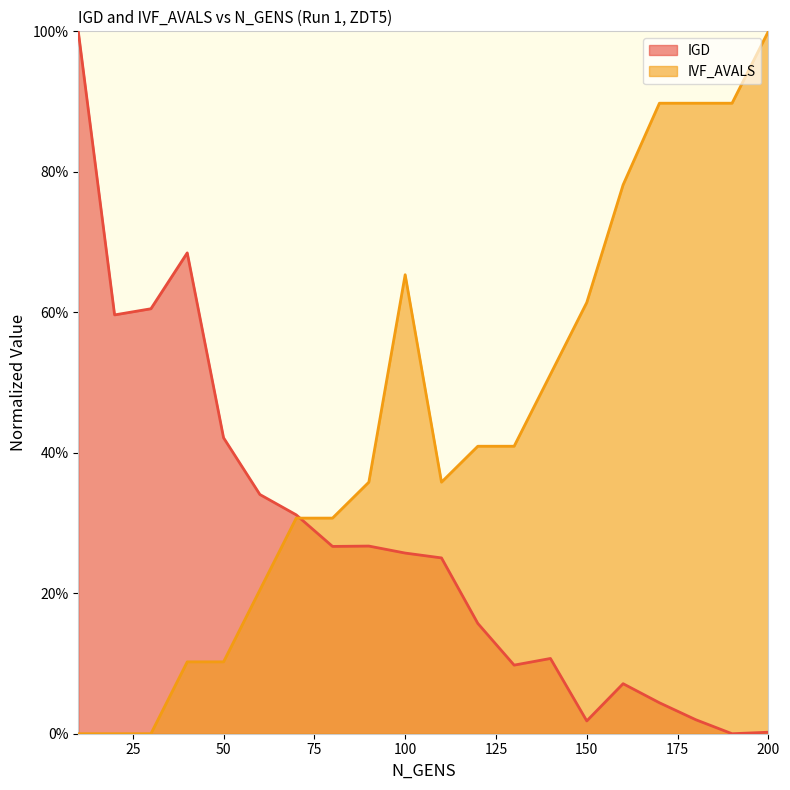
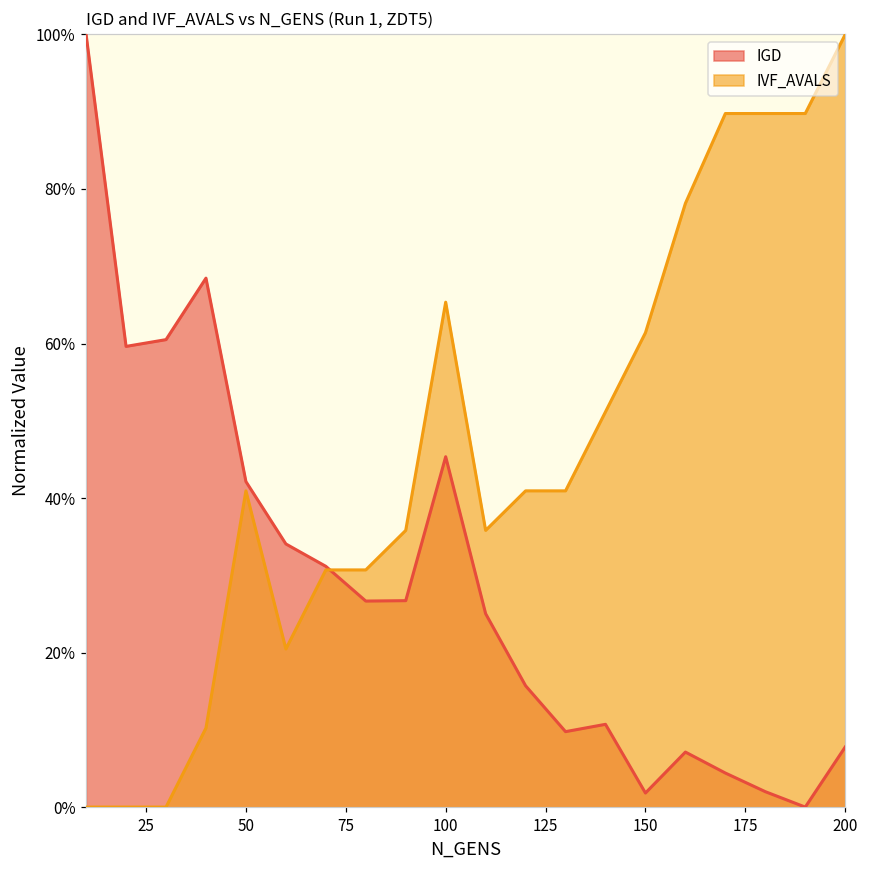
IVF_AVALS, 50: 10% -> 41%
IGD, 100: 26% -> 45%
IGD, 200: 0% -> 8%
